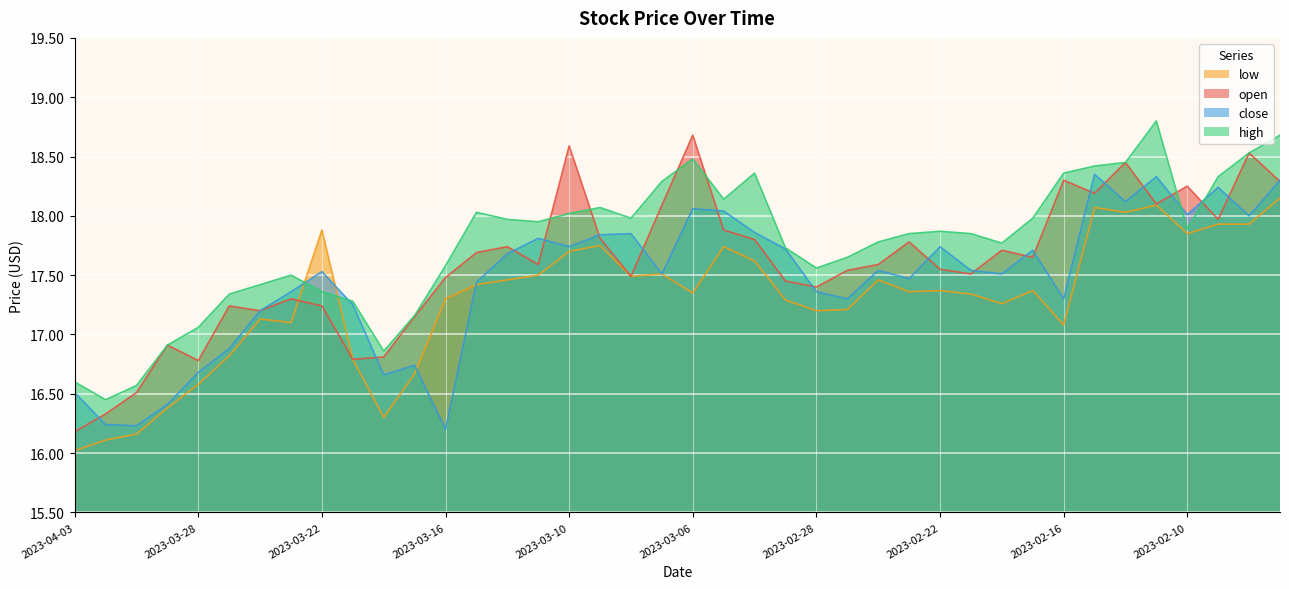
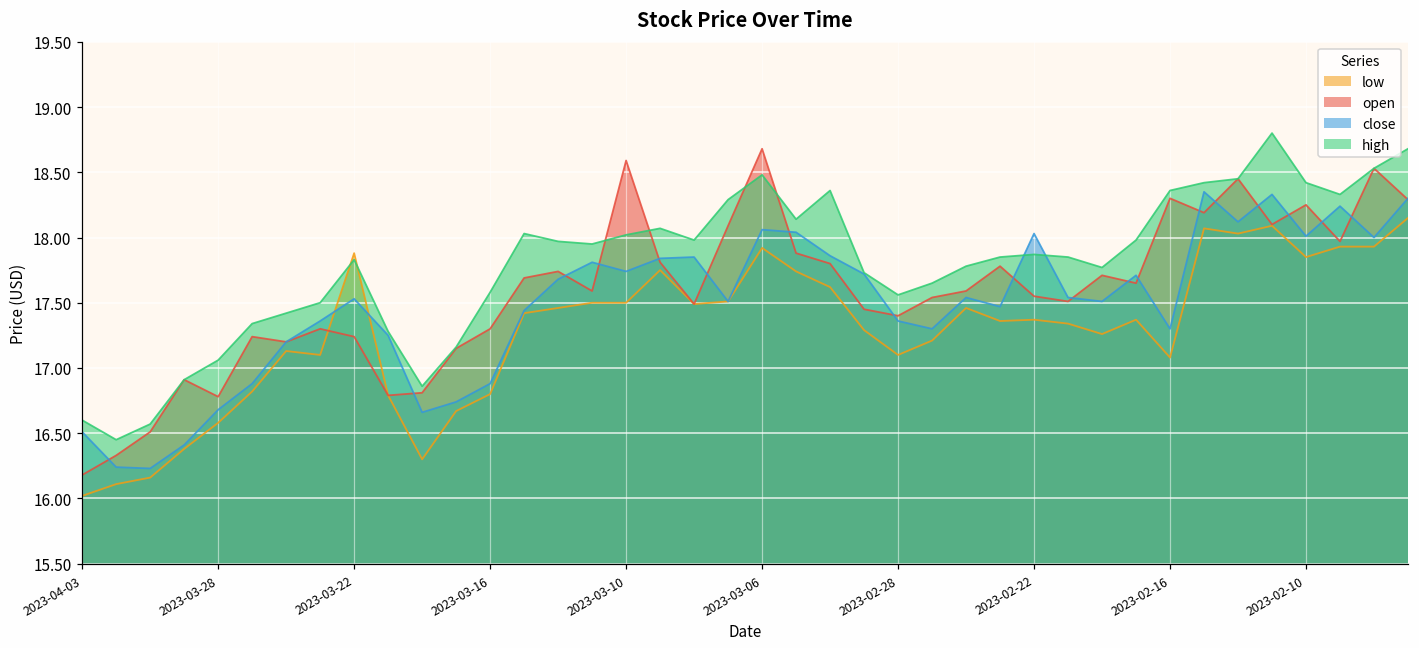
high, 2023-03-22: 17.36 -> 17.83
low, 2023-03-16: 17.3 -> 16.8
open, 2023-03-16: 17.48 -> 17.30
close, 2023-03-16: 16.20 -> 16.88
low, 2023-03-10: 17.7 -> 17.5
low, 2023-03-06: 17.35 -> 17.92
low, 2023-02-28: 17.2 -> 17.1
close, 2023-02-22: 17.74 -> 18.03
high, 2023-02-10: 17.89 -> 18.42
